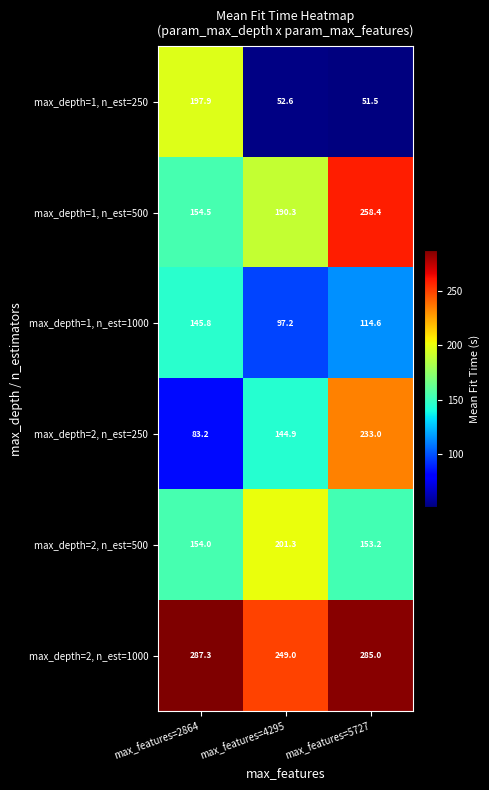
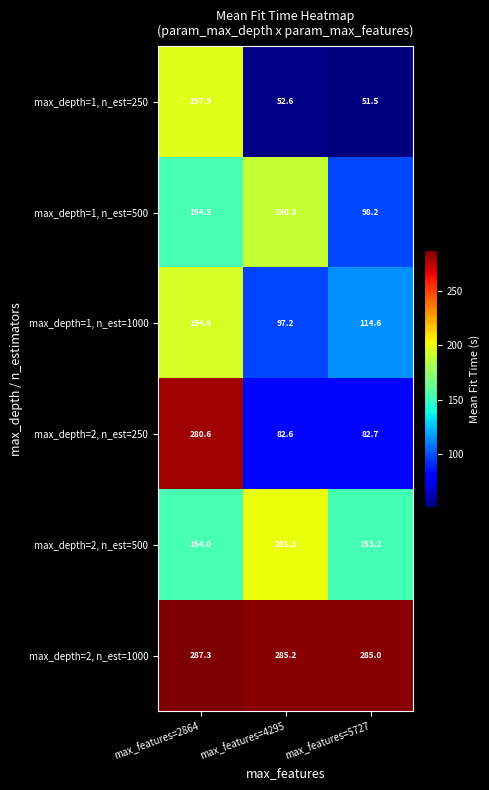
max_depth=1, n_est=500, max_features=5727: 258.4 -> 98.2
max_depth=1, n_est=1000, max_features=2864: 145.8 -> 194.6
max_depth=2, n_est=250, max_features=2864: 83.2 -> 280.6
max_depth=2, n_est=250, max_features=4295: 144.9 -> 82.6
max_depth=2, n_est=250, max_features=5727: 233.0 -> 82.7
max_depth=2, n_est=1000, max_features=4295: 249.0 -> 285.2
